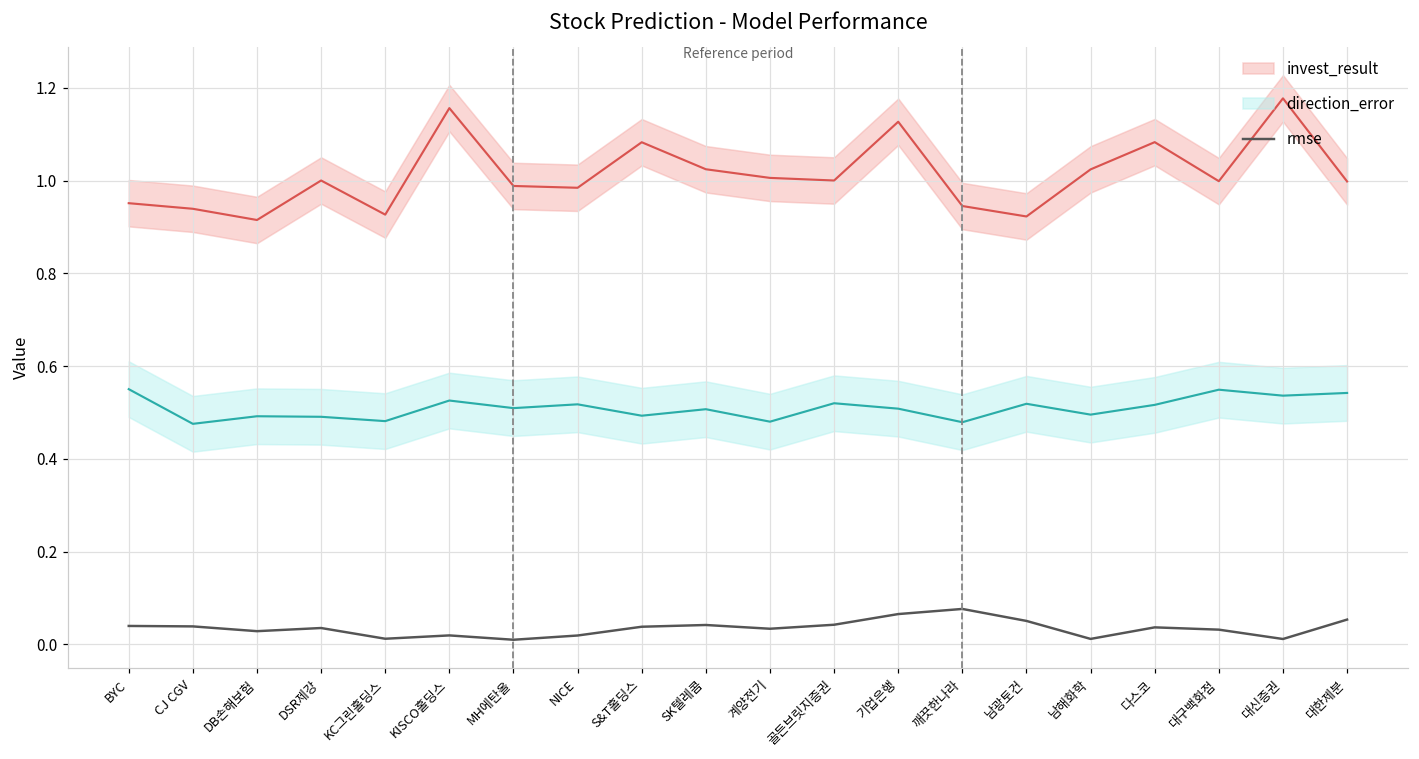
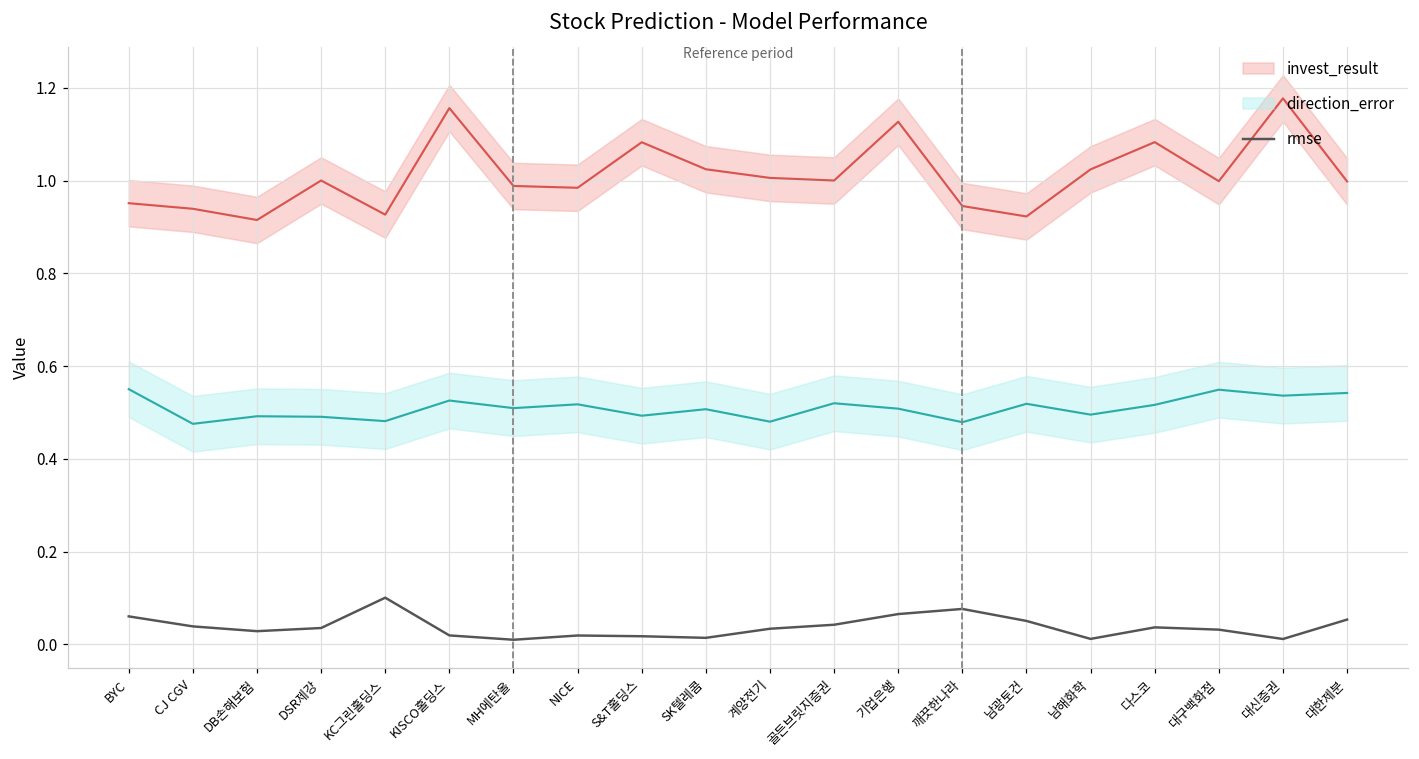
rmse, BYC: 0.04 -> 0.06
rmse, KC그린홀딩스: 0.01 -> 0.10
rmse, S&T홀딩스: 0.04 -> 0.02
rmse, SK텔레콤: 0.04 -> 0.01
